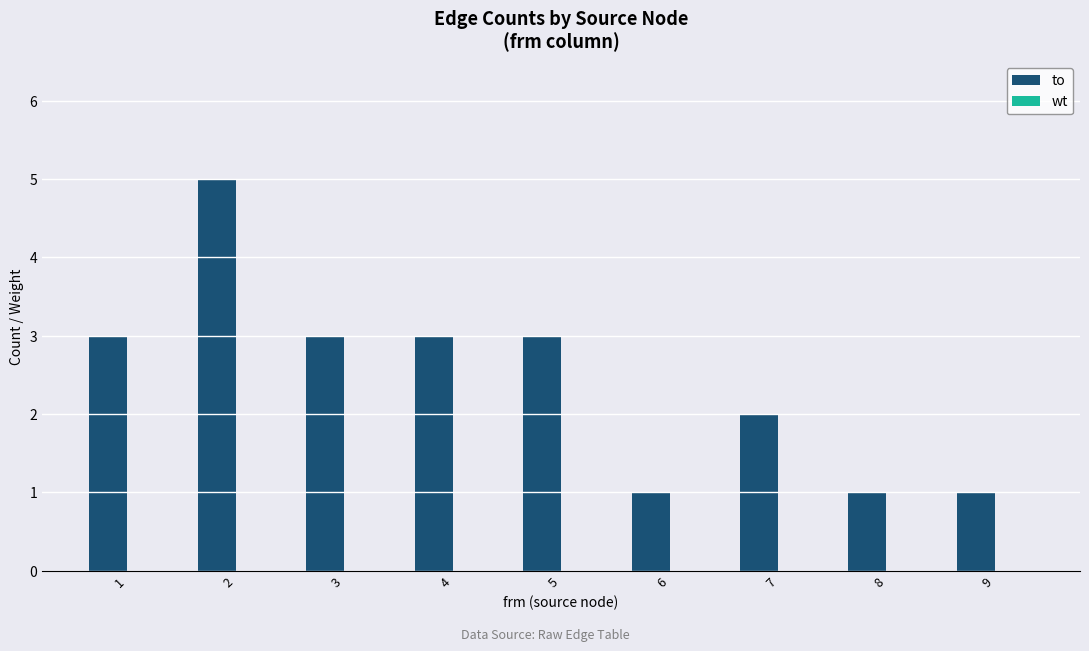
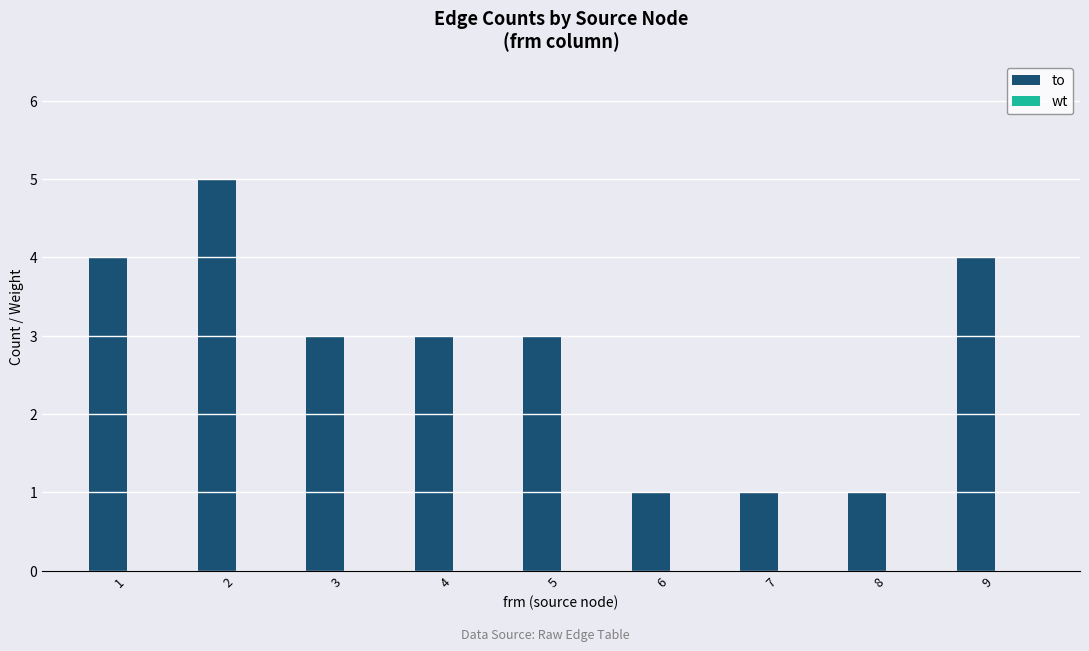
to, 1: 3 -> 4
to, 7: 2 -> 1
to, 9: 1 -> 4
